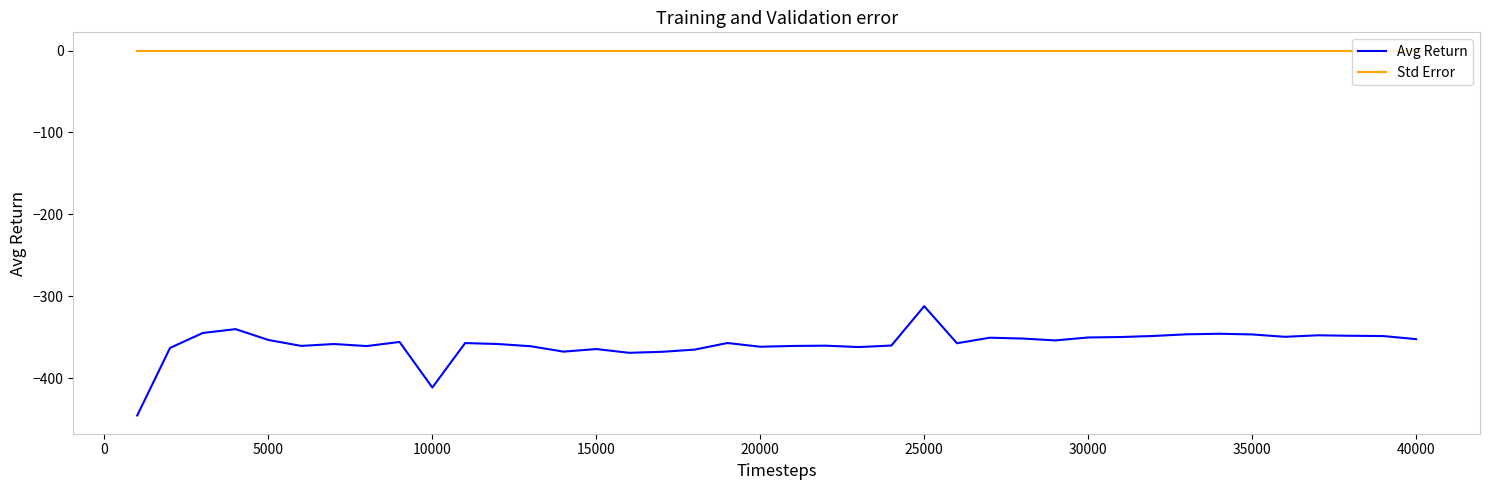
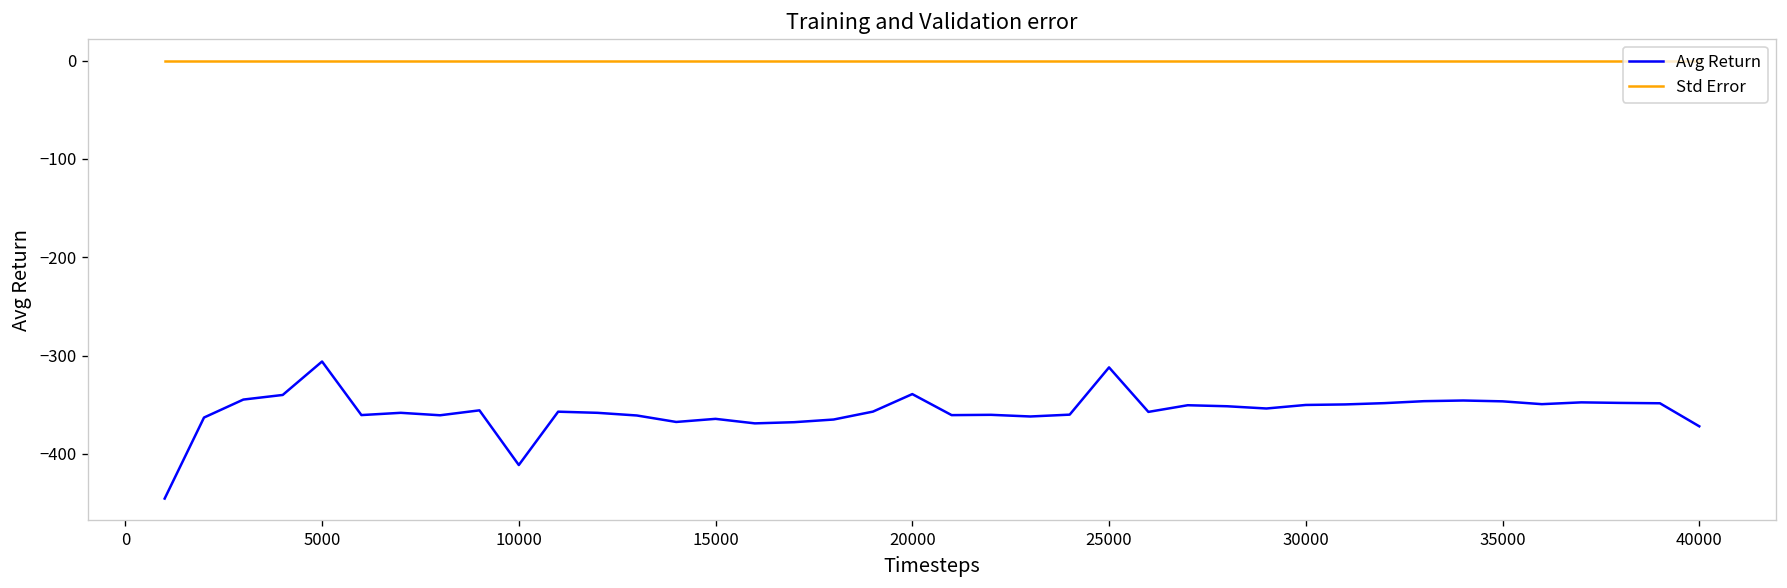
Avg Return, 5000: -350 -> -310
Avg Return, 20000: -360 -> -340
Avg Return, 40000: -350 -> -370
